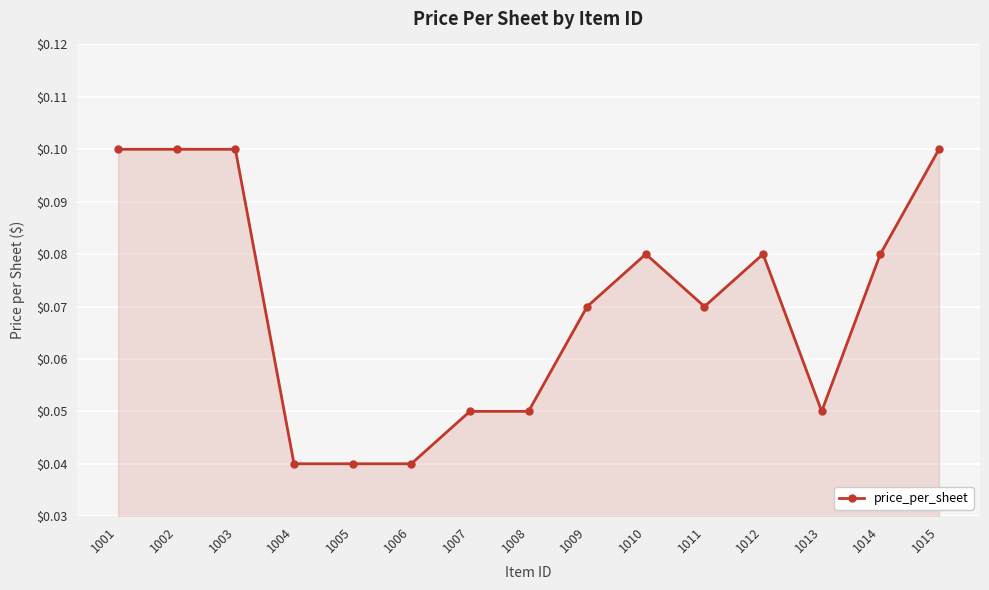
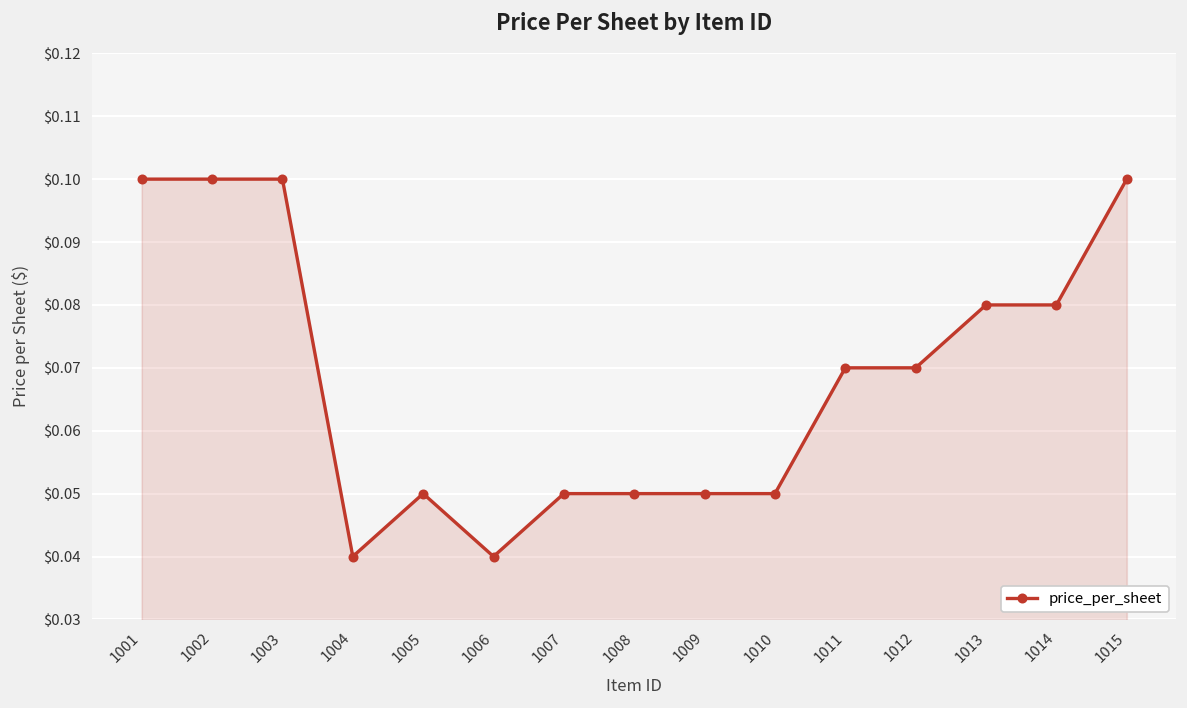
1005: $0.04 -> $0.05
1009: $0.07 -> $0.05
1010: $0.08 -> $0.05
1012: $0.08 -> $0.07
1013: $0.05 -> $0.08
